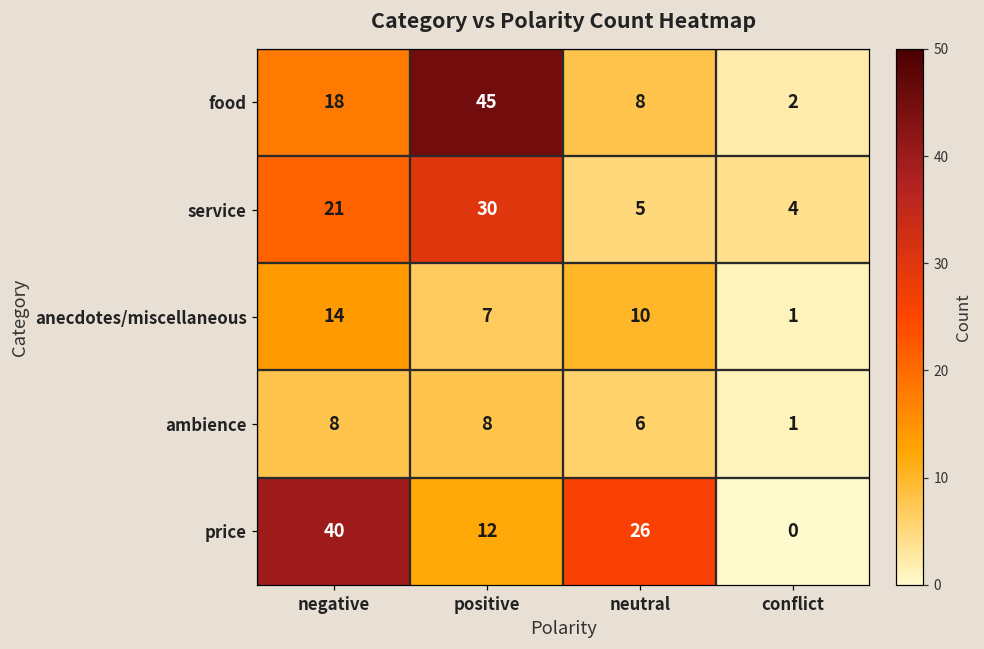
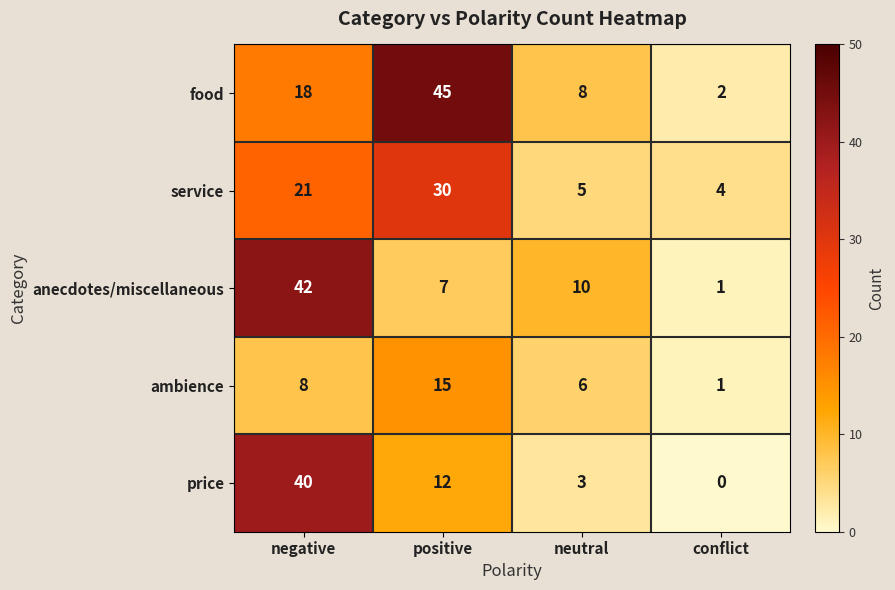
anecdotes/miscellaneous, negative: 14 -> 42
ambience, positive: 8 -> 15
price, neutral: 26 -> 3
